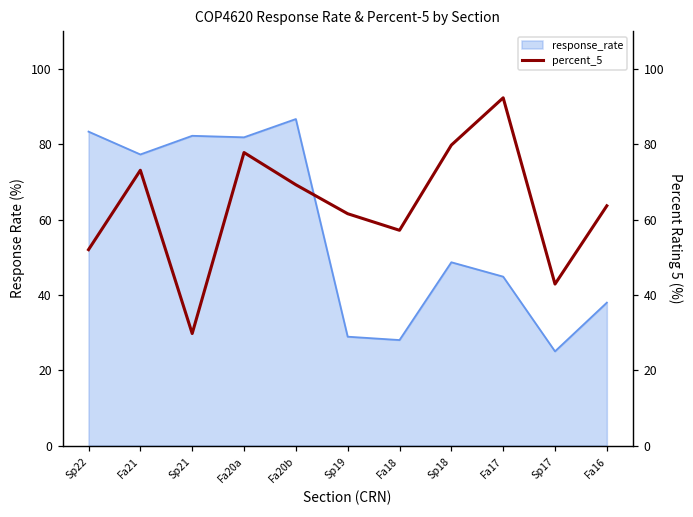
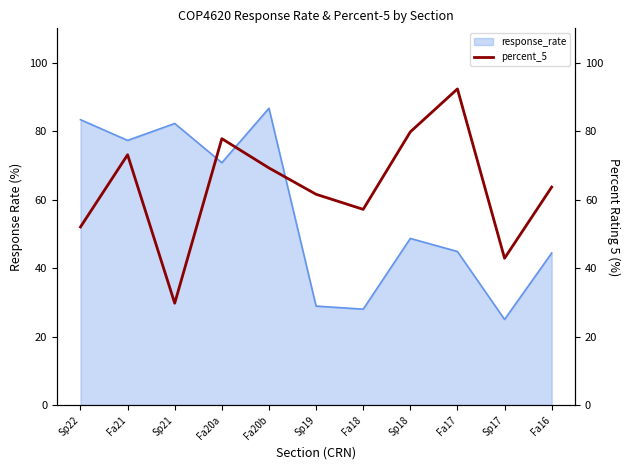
response_rate, Fa20a: 82 -> 71
response_rate, Fa16: 38 -> 44
